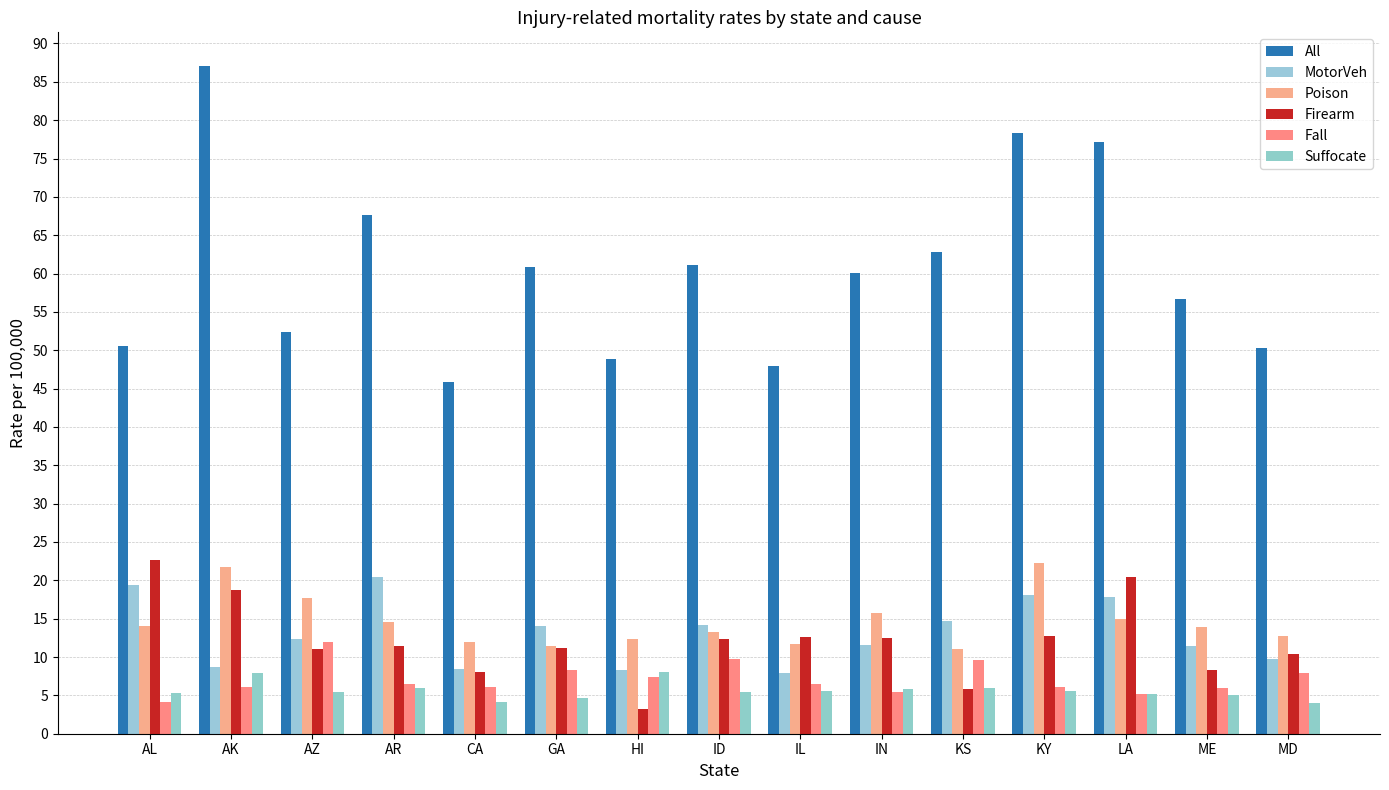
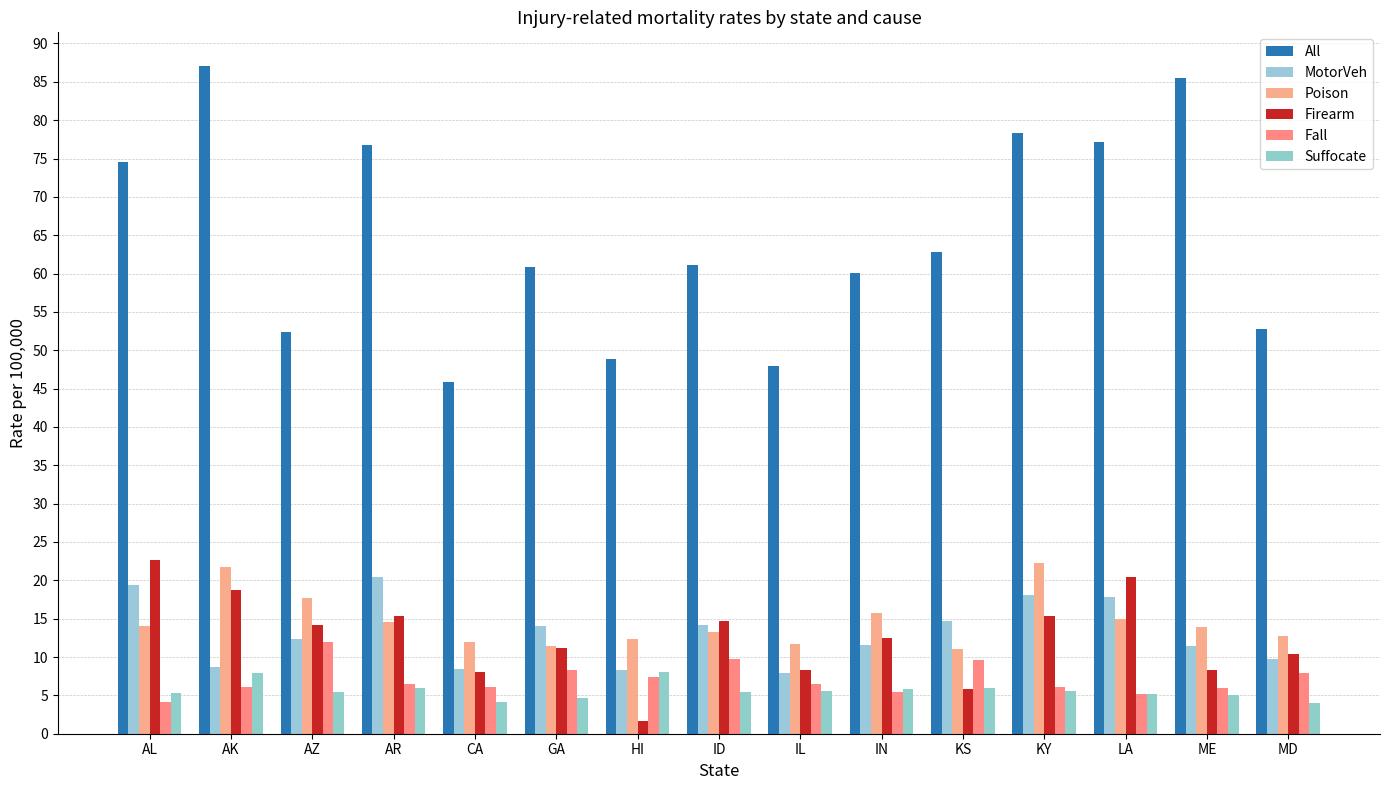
All, AL: 51 -> 75
Firearm, AZ: 11 -> 14
All, AR: 68 -> 77
Firearm, AR: 12 -> 15
Firearm, HI: 3 -> 2
Firearm, ID: 12 -> 15
Firearm, IL: 13 -> 8
Firearm, KY: 13 -> 15
All, ME: 57 -> 86
All, MD: 50 -> 53
